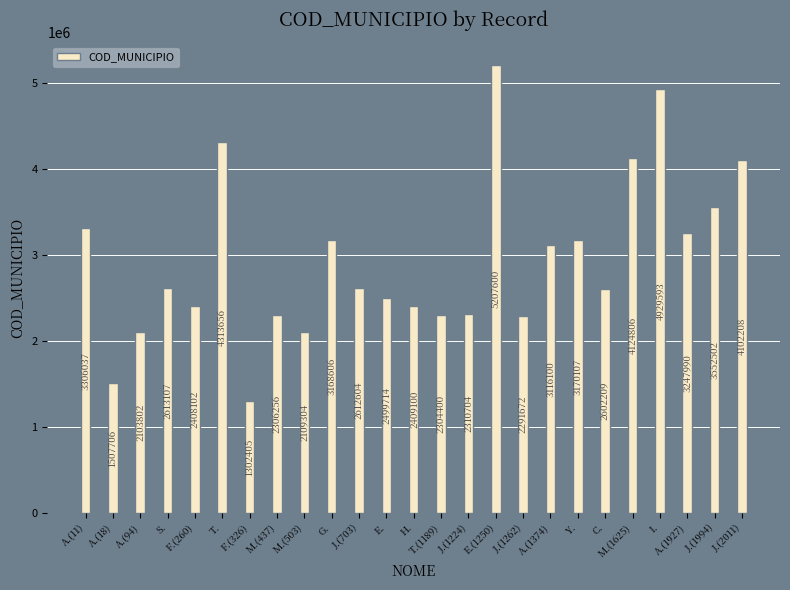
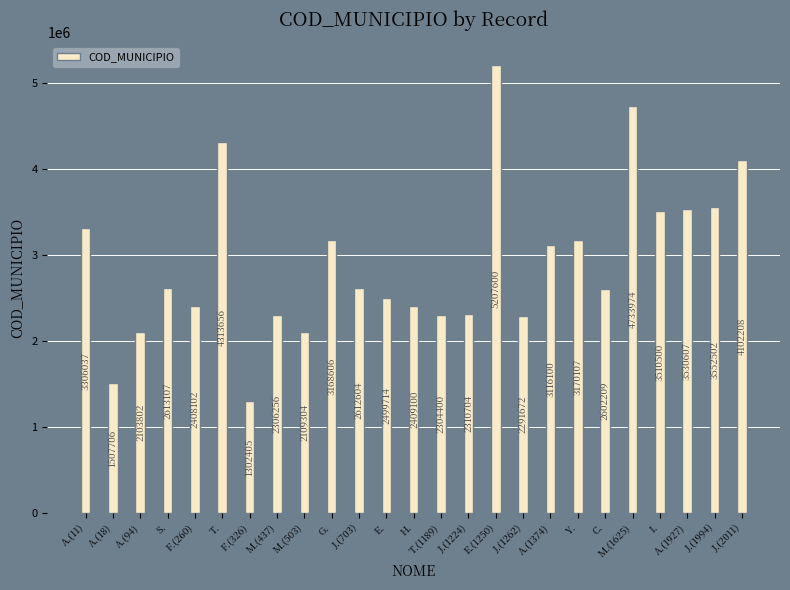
M.(1625): 4124806 -> 4733974
I.: 4929593 -> 3510500
A.(1927): 3247990 -> 3530607
